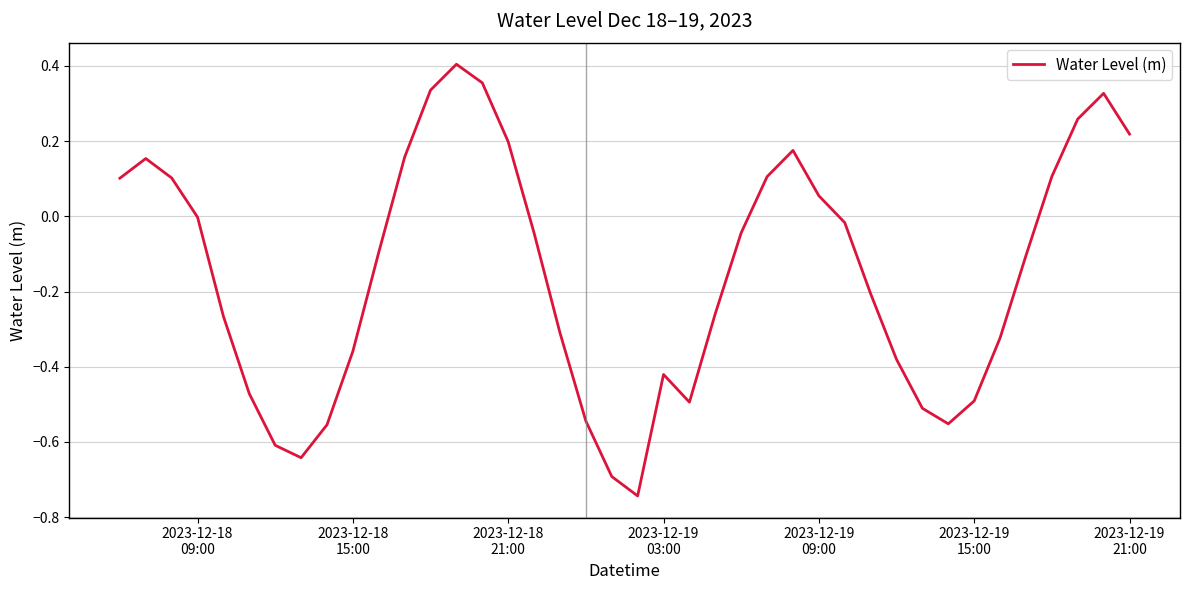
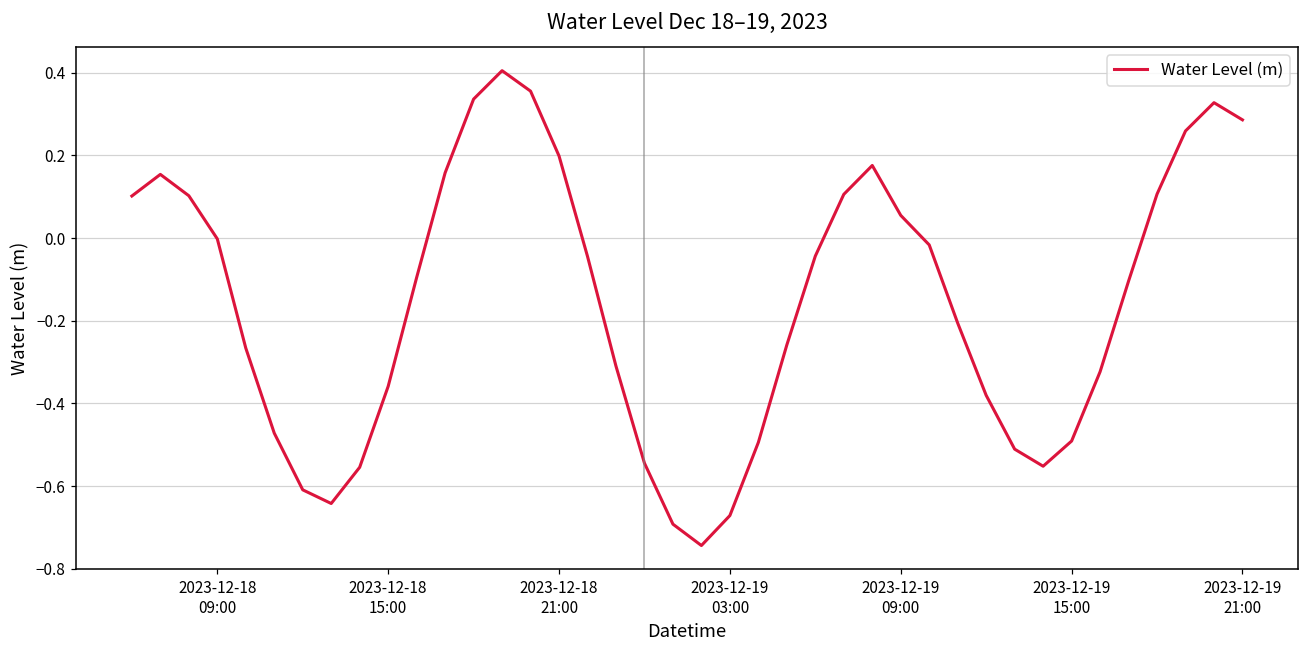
2023-12-19 03:00: -0.42 -> -0.67
2023-12-19 21:00: 0.22 -> 0.29
